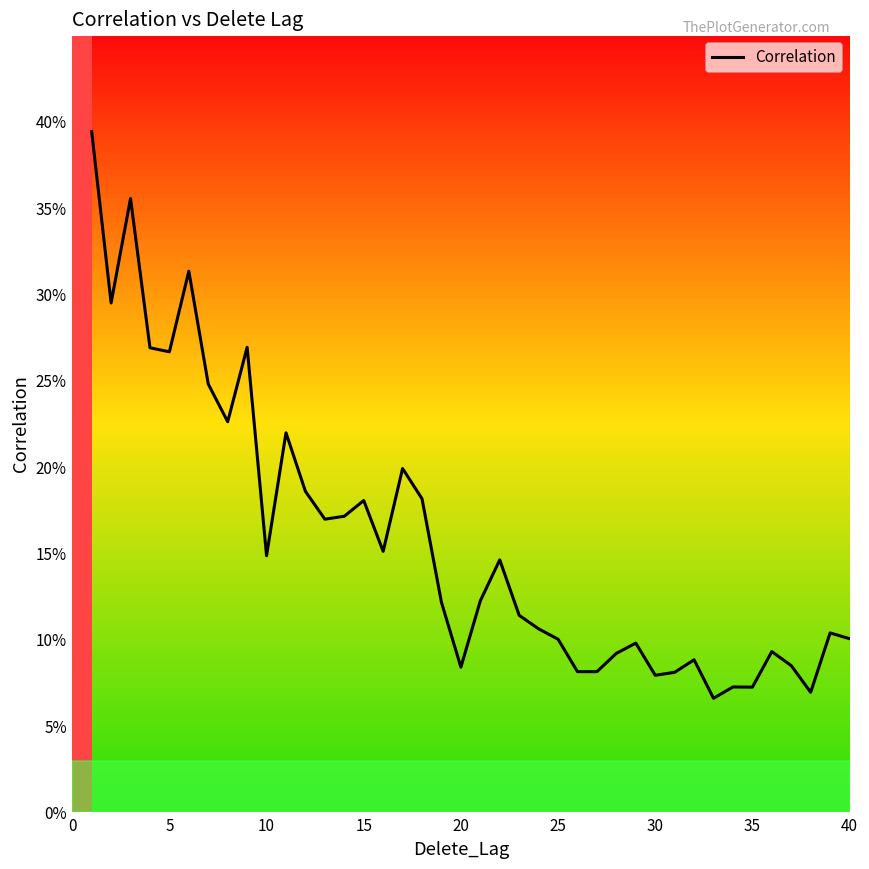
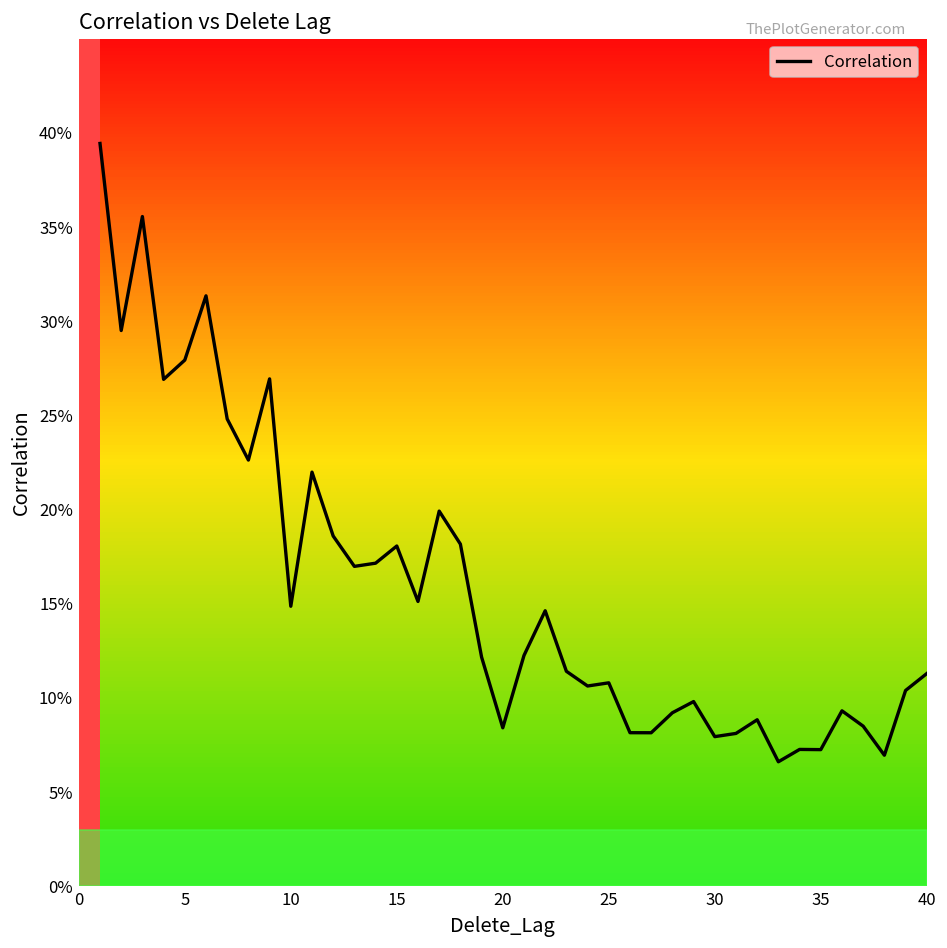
5: 26.7% -> 27.9%
25: 10.0% -> 10.8%
40: 10.1% -> 11.3%
